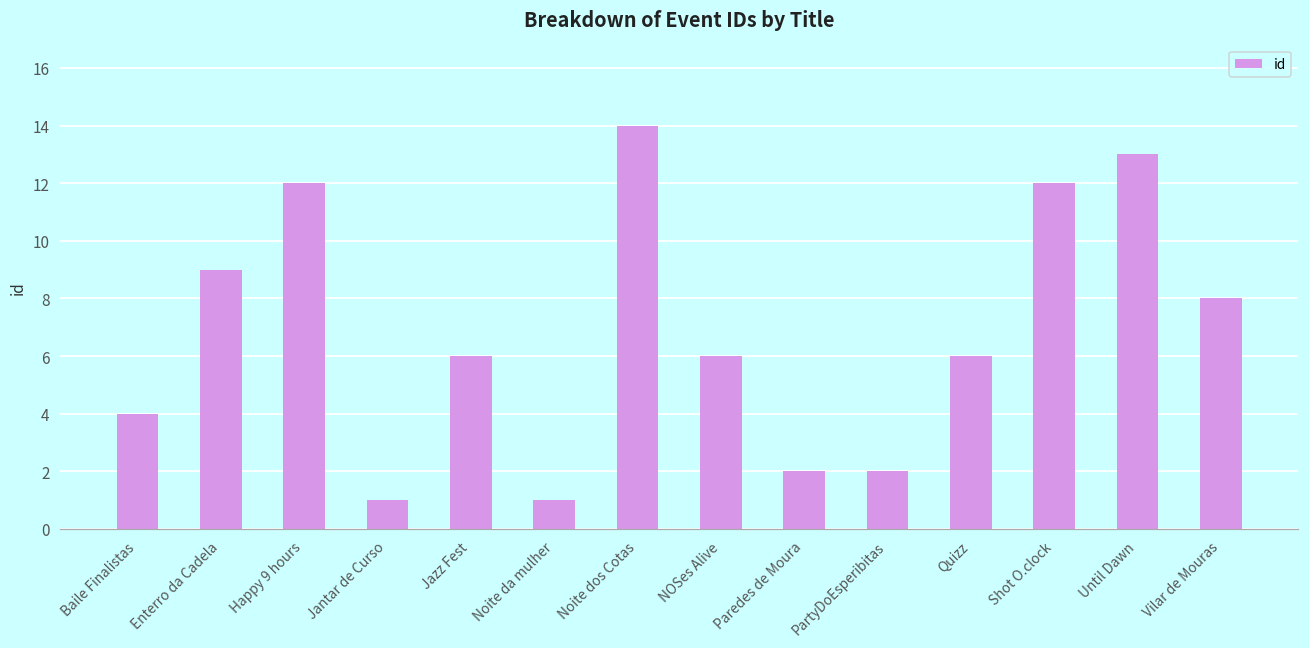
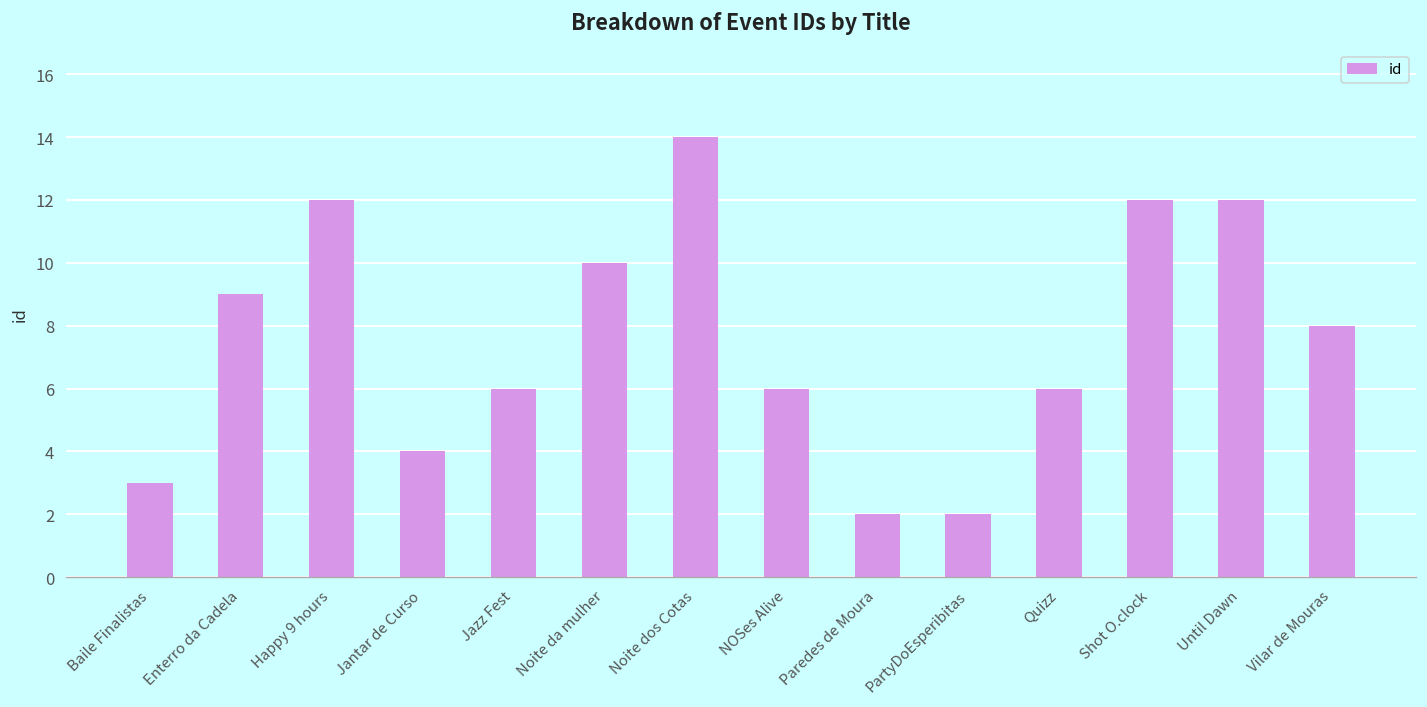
Baile Finalistas: 4 -> 3
Jantar de Curso: 1 -> 4
Noite da mulher: 1 -> 10
Until Dawn: 13 -> 12
